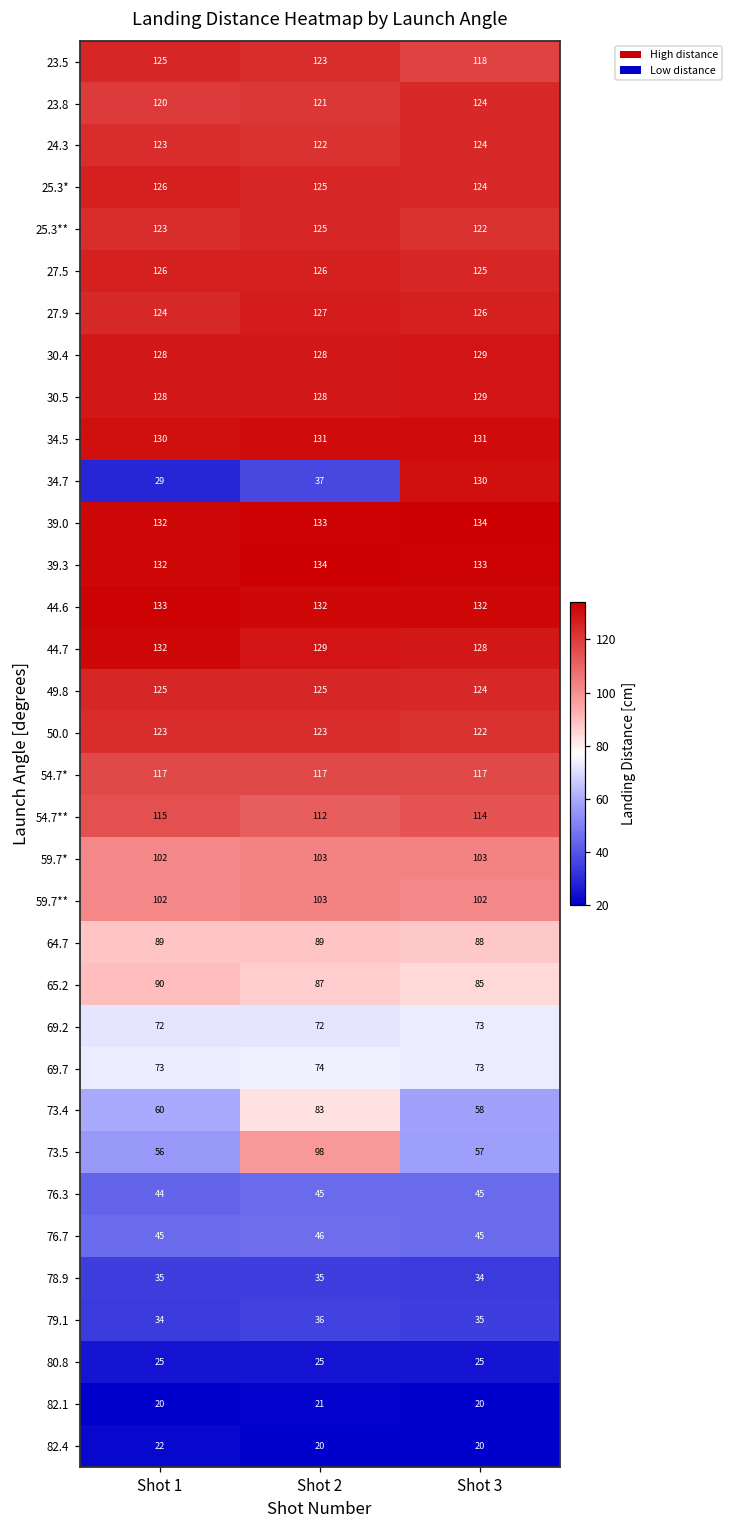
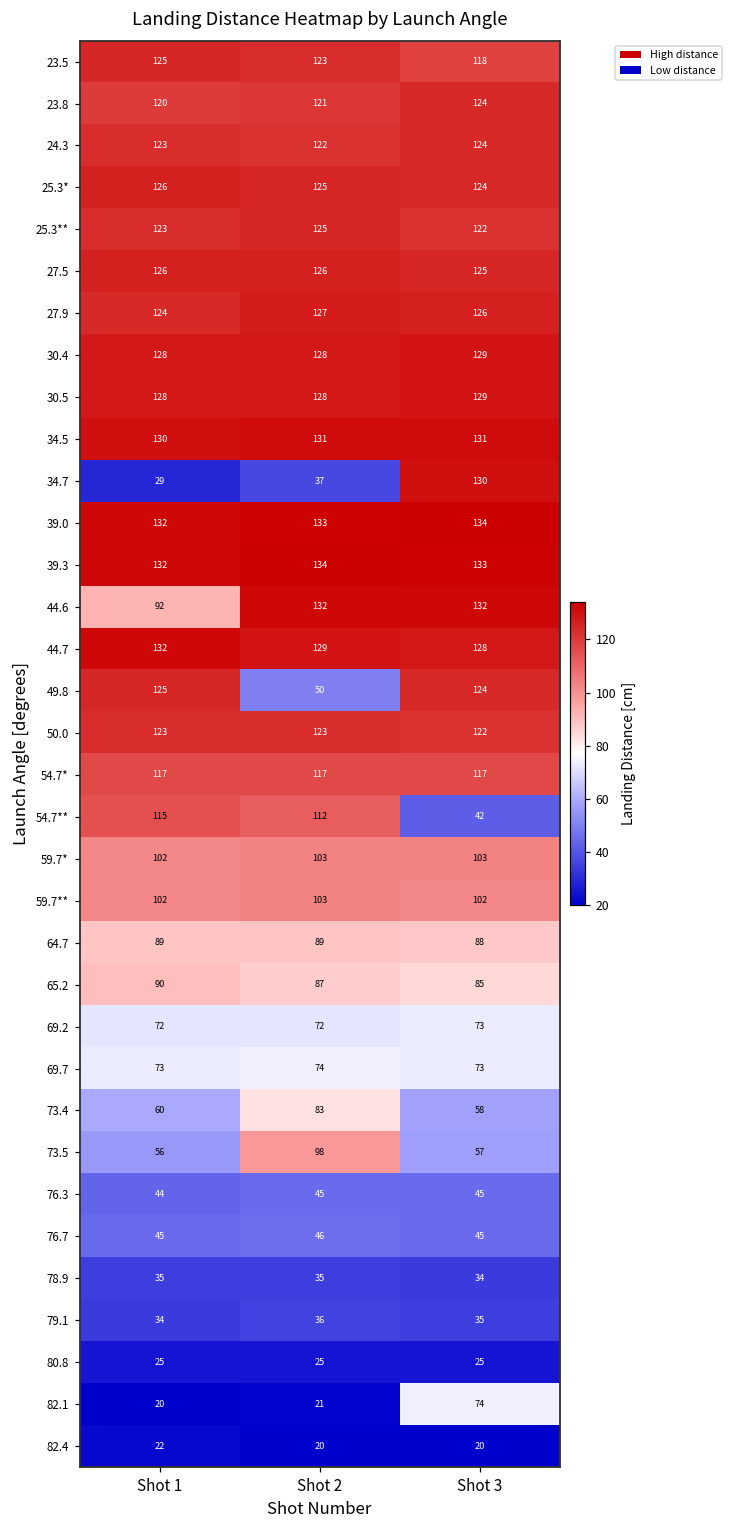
44.6, Shot 1: 133 -> 92
49.8, Shot 2: 125 -> 50
54.7**, Shot 3: 114 -> 42
82.1, Shot 3: 20 -> 74
